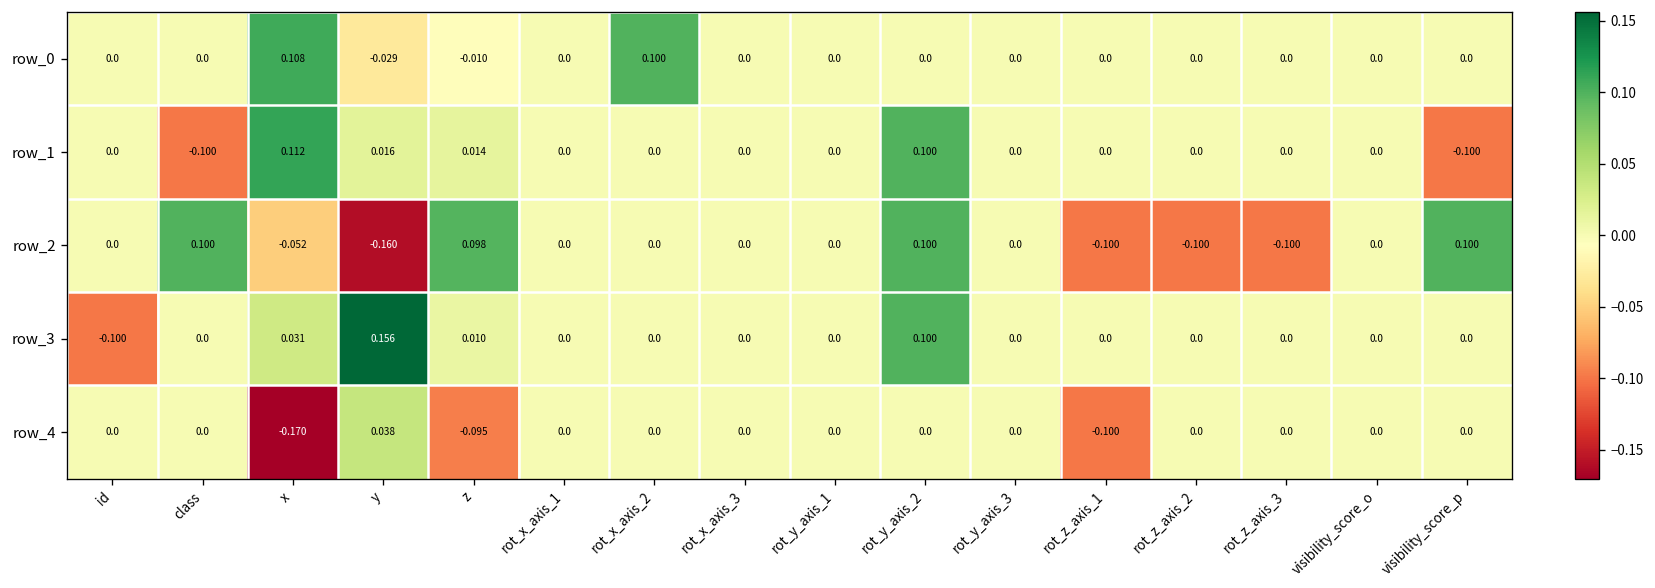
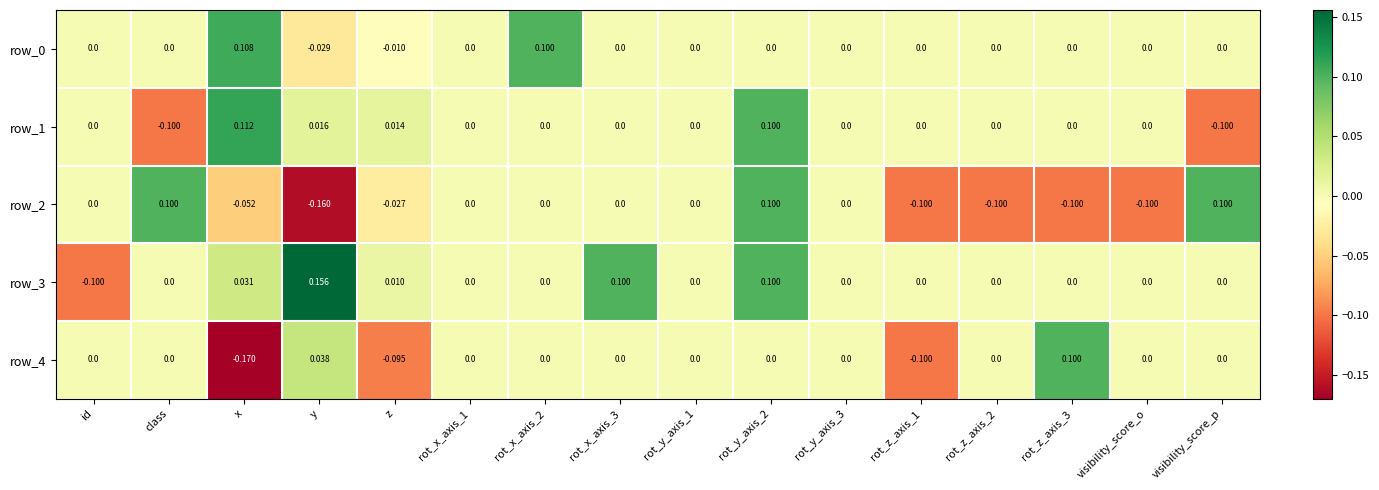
row_2, z: 0.098 -> -0.027
row_2, visibility_score_o: 0.0 -> -0.100
row_3, rot_x_axis_3: 0.0 -> 0.100
row_4, rot_z_axis_3: 0.0 -> 0.100
